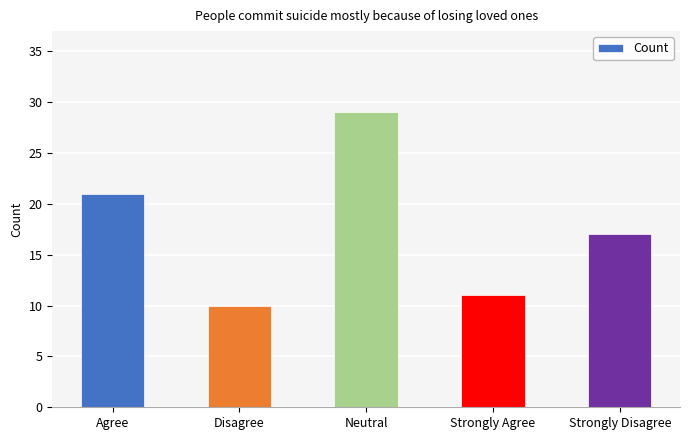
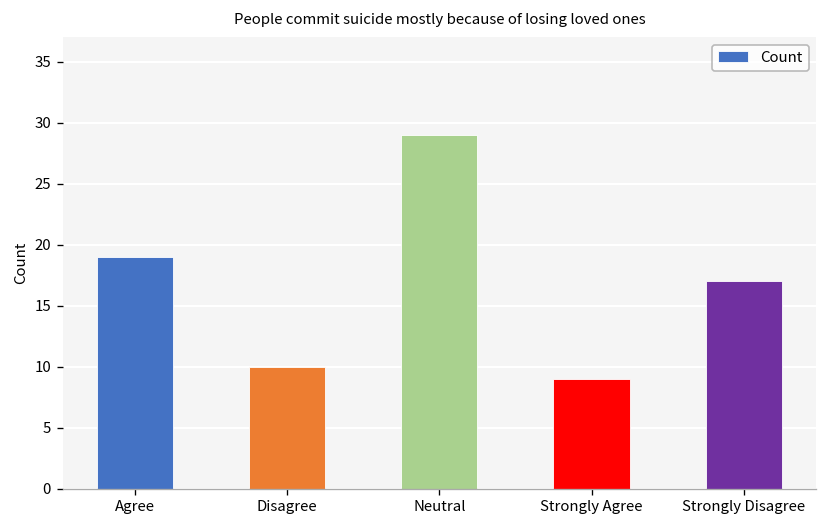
Agree: 21 -> 19
Strongly Agree: 11 -> 9
